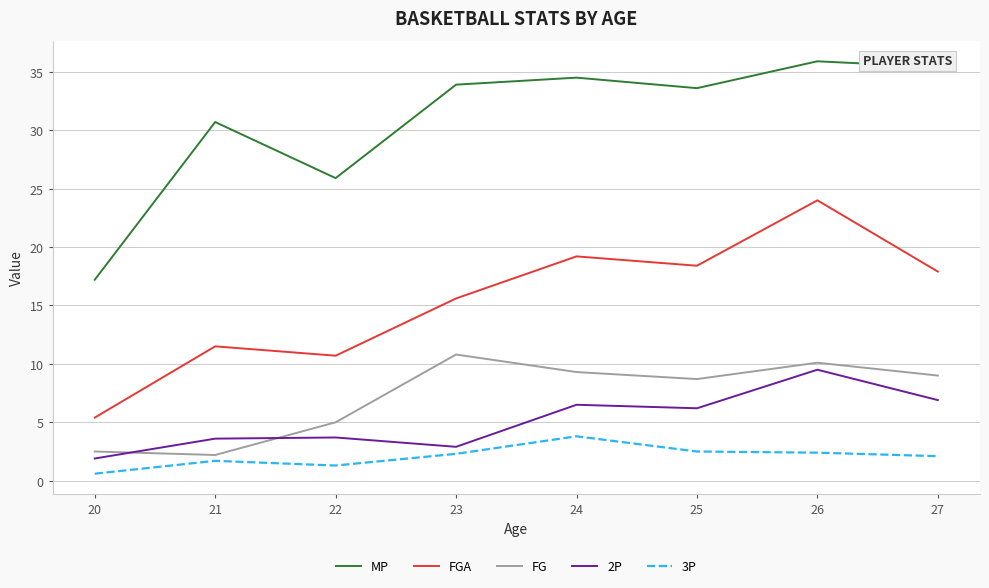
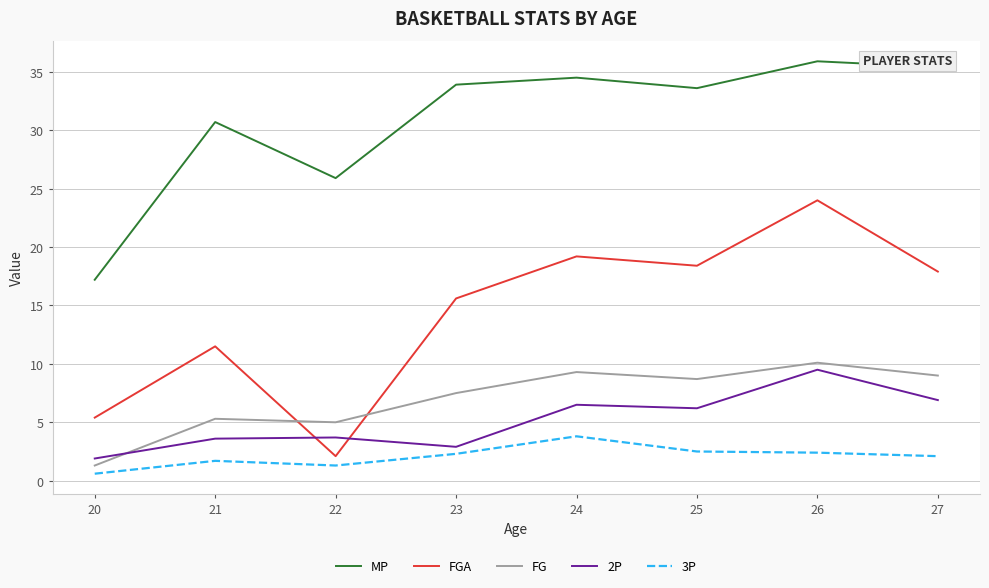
FG, 20: 2.5 -> 1.3
FG, 21: 2.2 -> 5.3
FGA, 22: 10.7 -> 2.1
FG, 23: 10.8 -> 7.5
